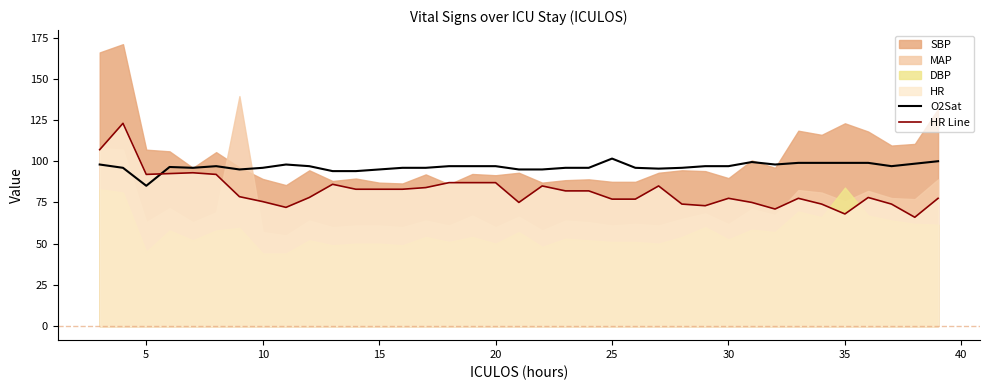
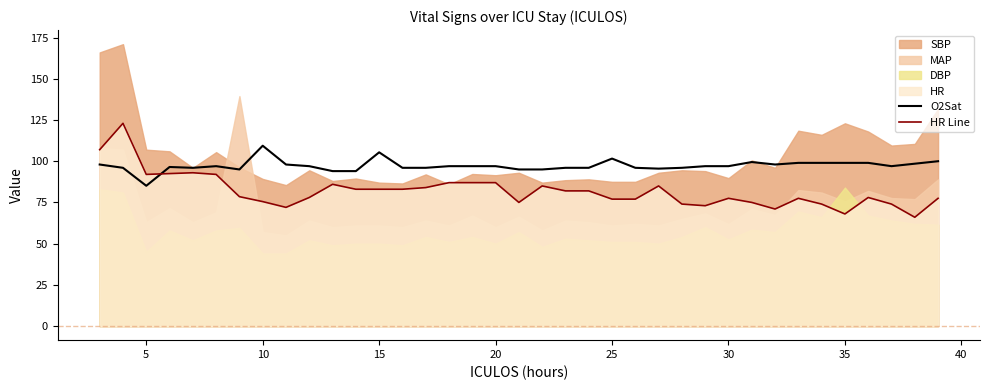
O2Sat, 10: 96 -> 109
O2Sat, 15: 95 -> 105
